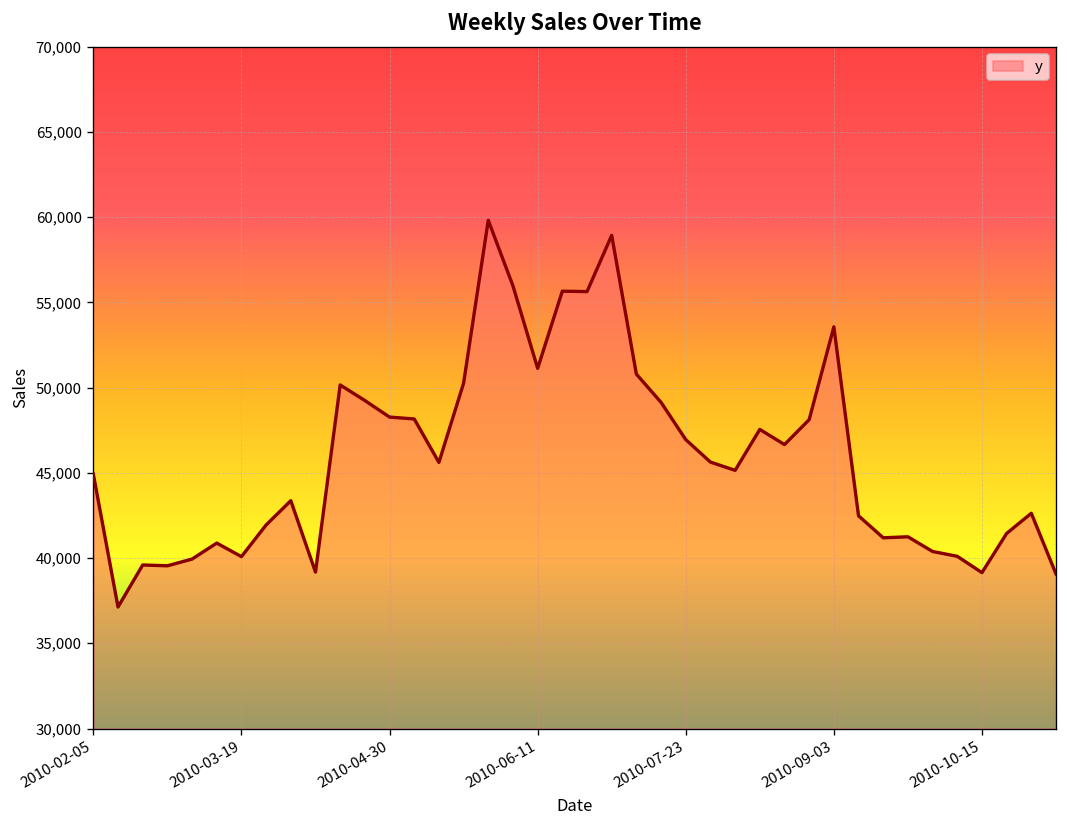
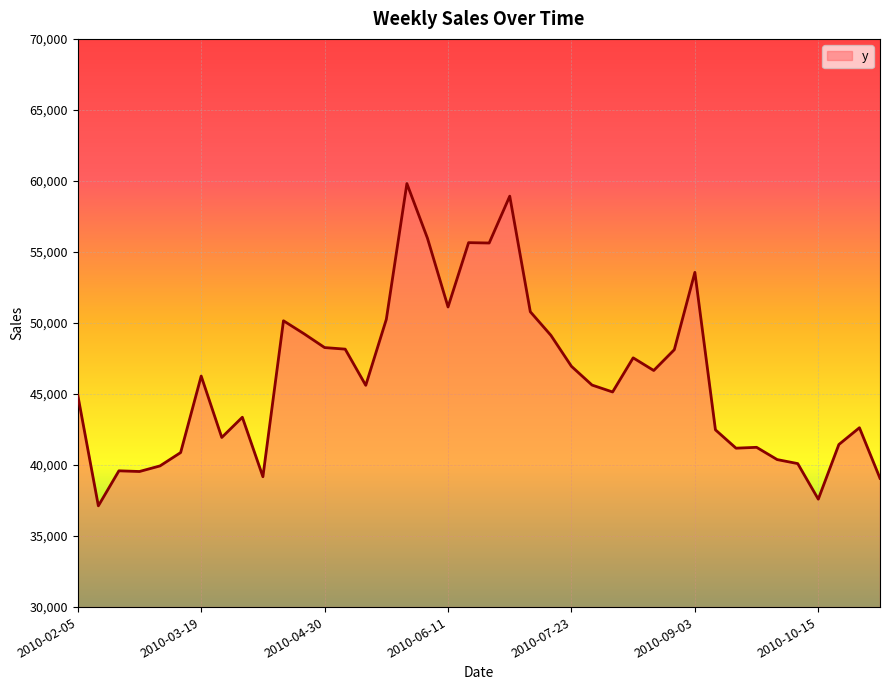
2010-03-19: 40,100 -> 46,300
2010-10-15: 39,100 -> 37,600
